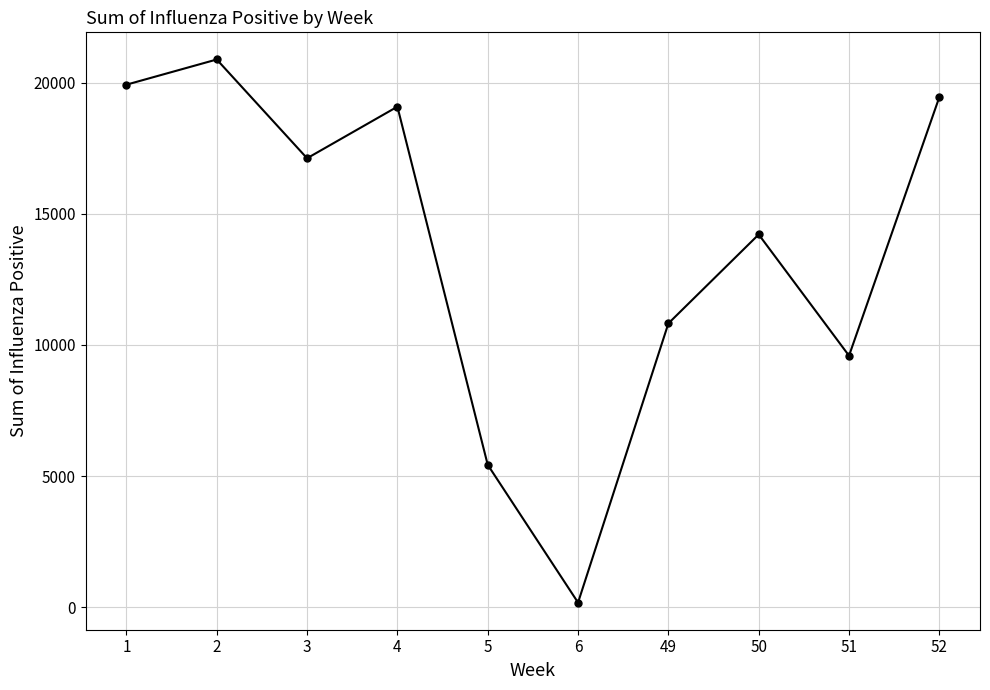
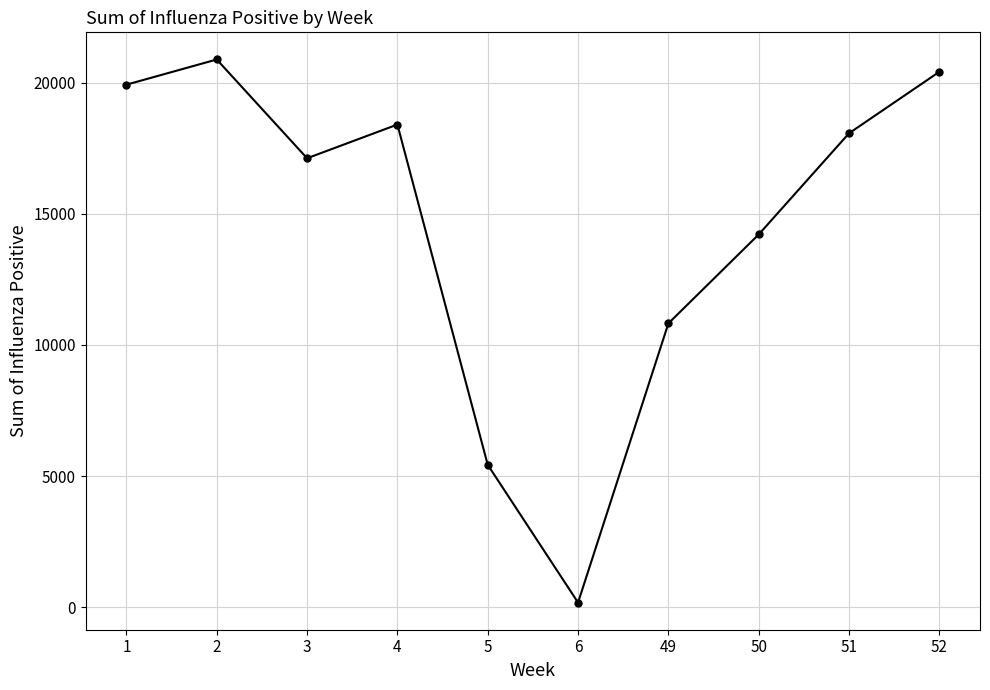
4: 19100 -> 18400
51: 9600 -> 18100
52: 19400 -> 20400
